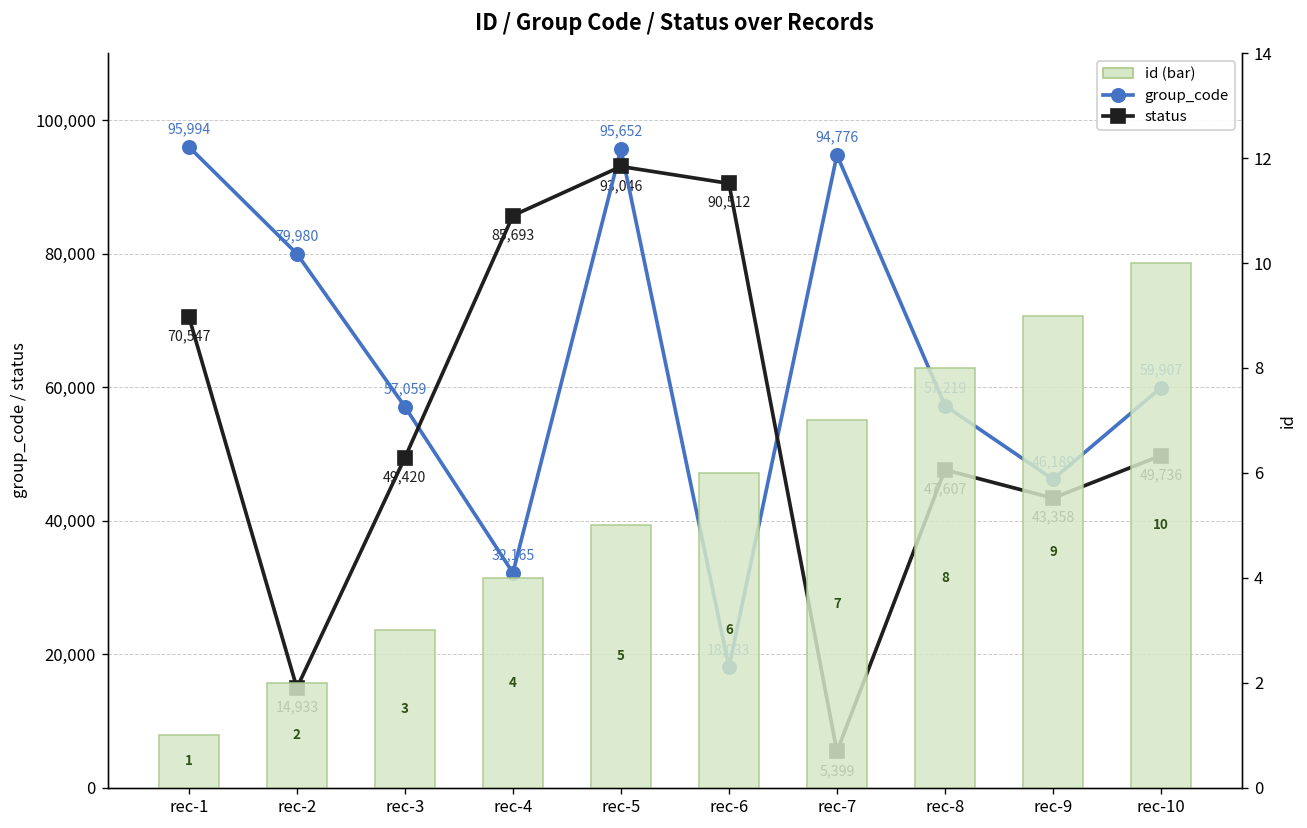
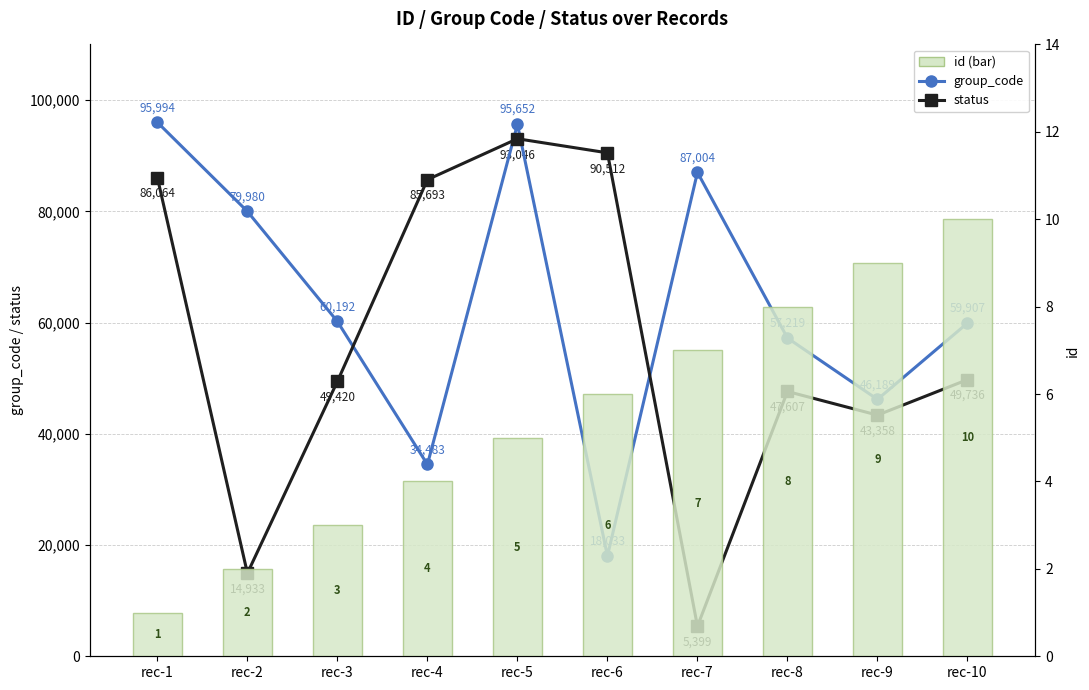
status, rec-1: 70,547 -> 86,064
group_code, rec-3: 57,059 -> 60,192
group_code, rec-4: 32,165 -> 34,483
group_code, rec-7: 94,776 -> 87,004
